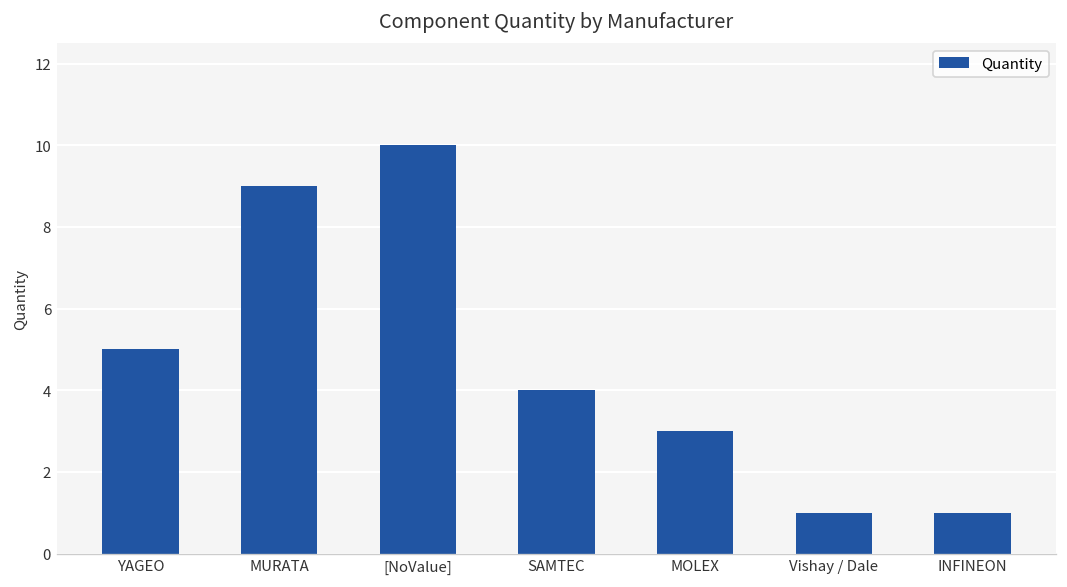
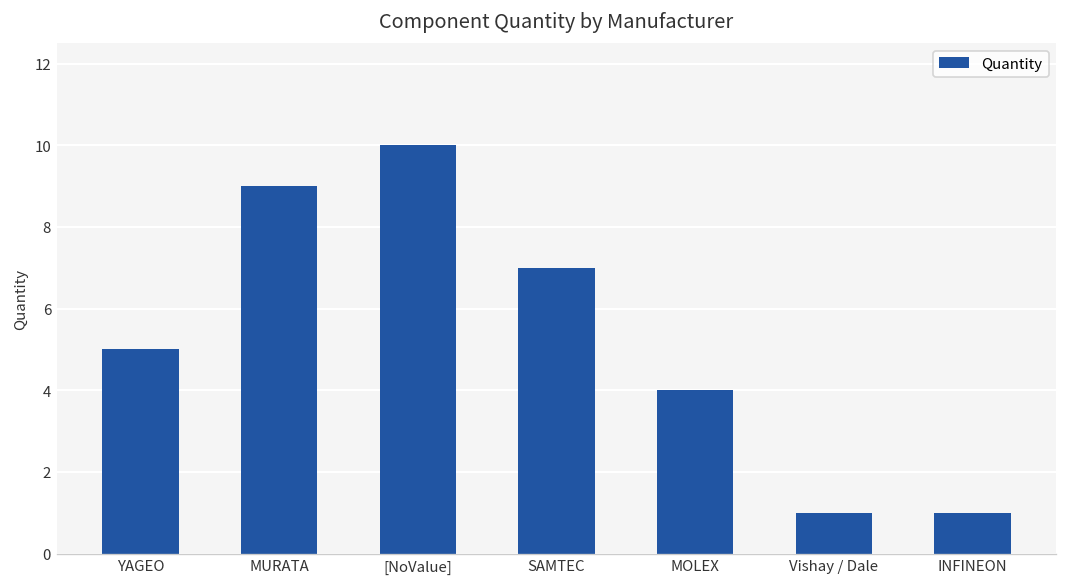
SAMTEC: 4 -> 7
MOLEX: 3 -> 4
